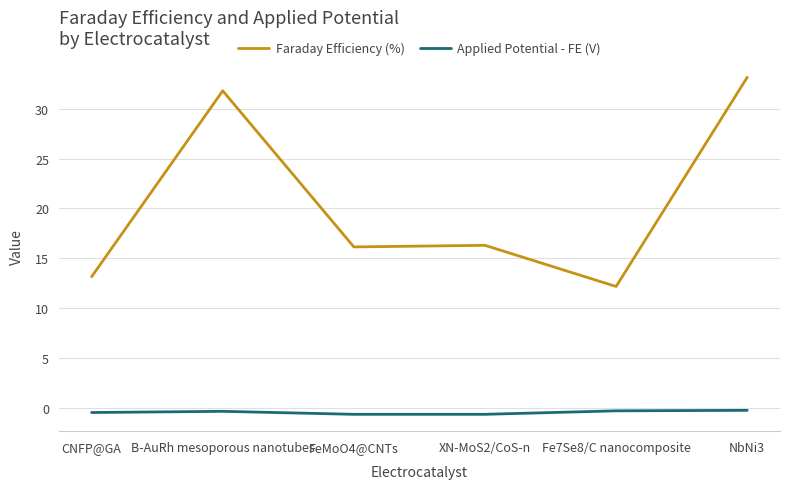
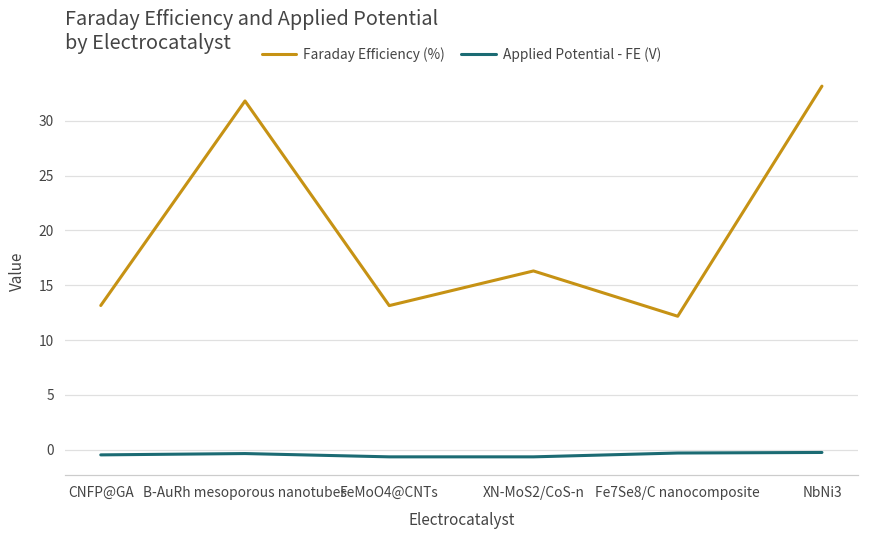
Faraday Efficiency (%), FeMoO4@CNTs: 16 -> 13
